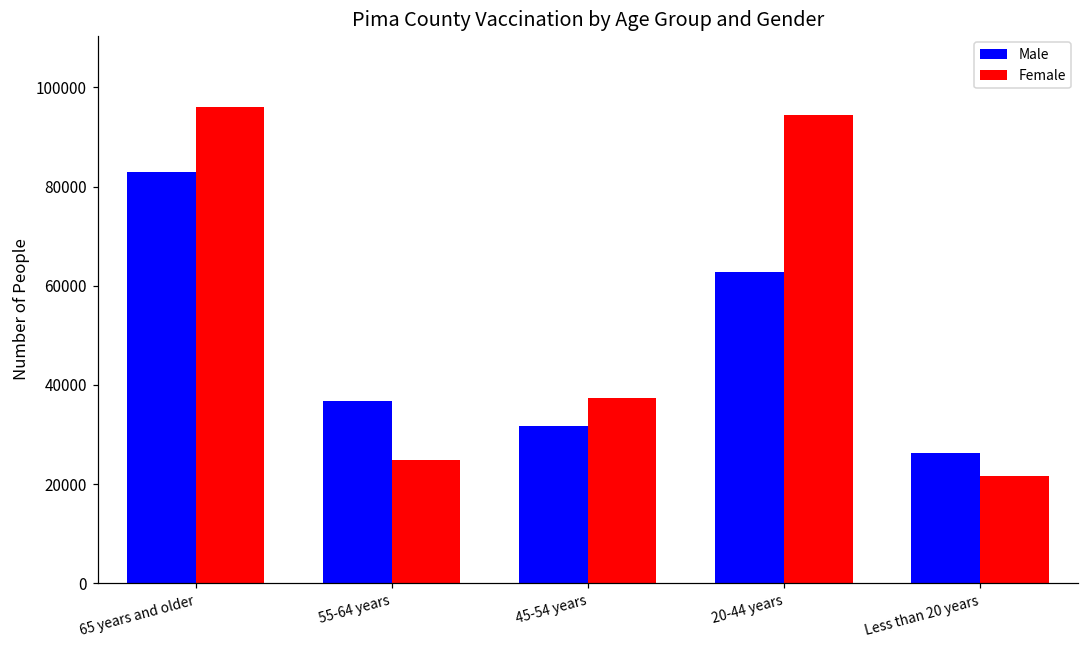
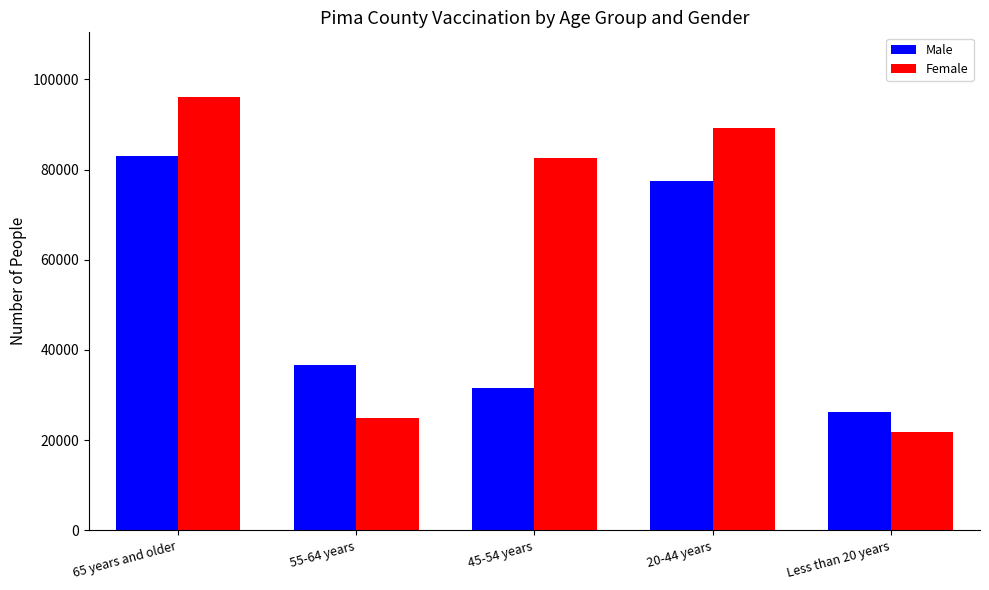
Female, 45-54 years: 37000 -> 83000
Male, 20-44 years: 63000 -> 77000
Female, 20-44 years: 95000 -> 89000
